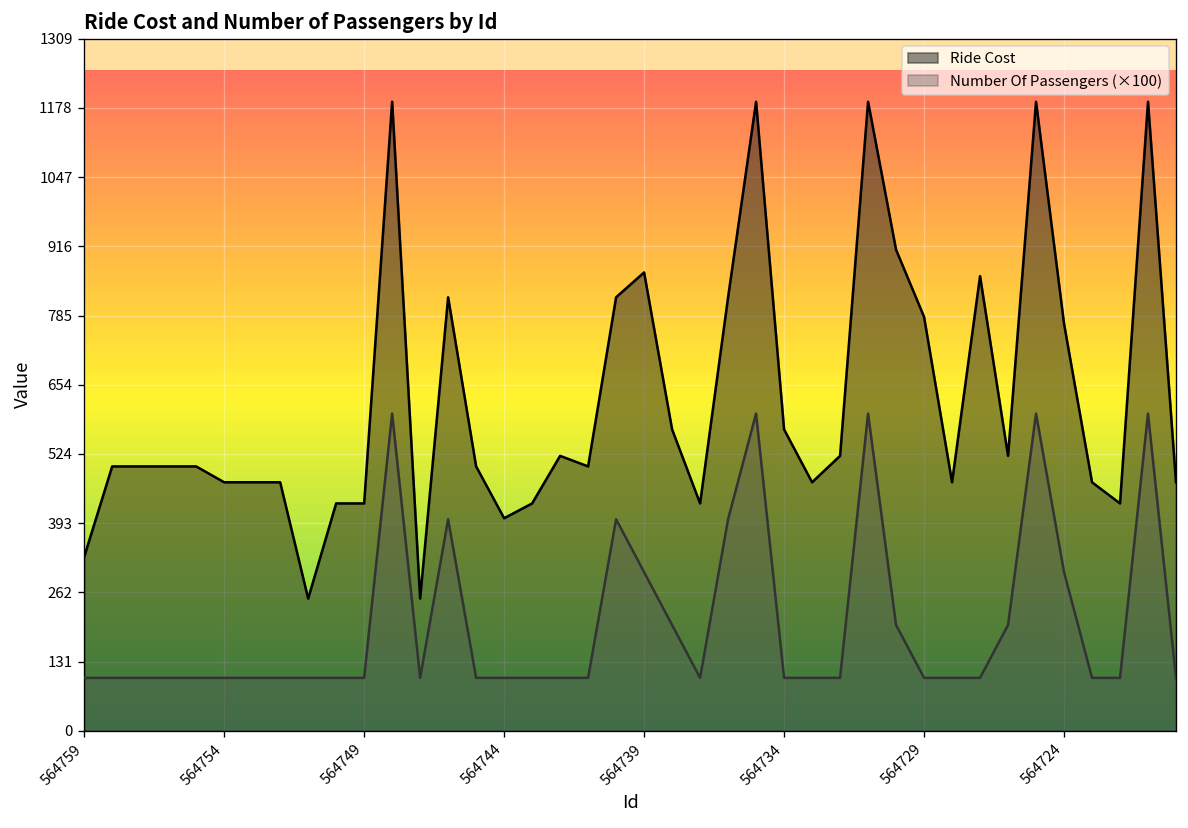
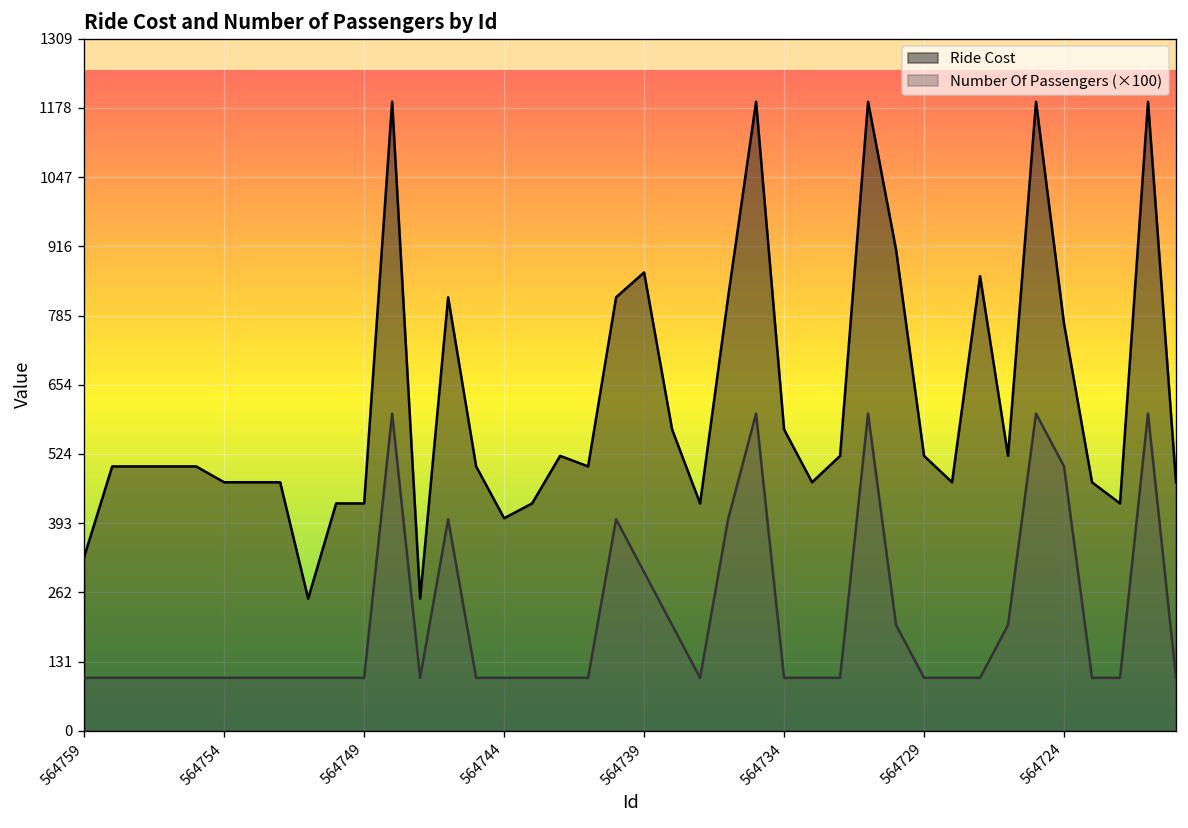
Ride Cost, 564729: 780 -> 520
Number Of Passengers (×100), 564724: 300 -> 500
